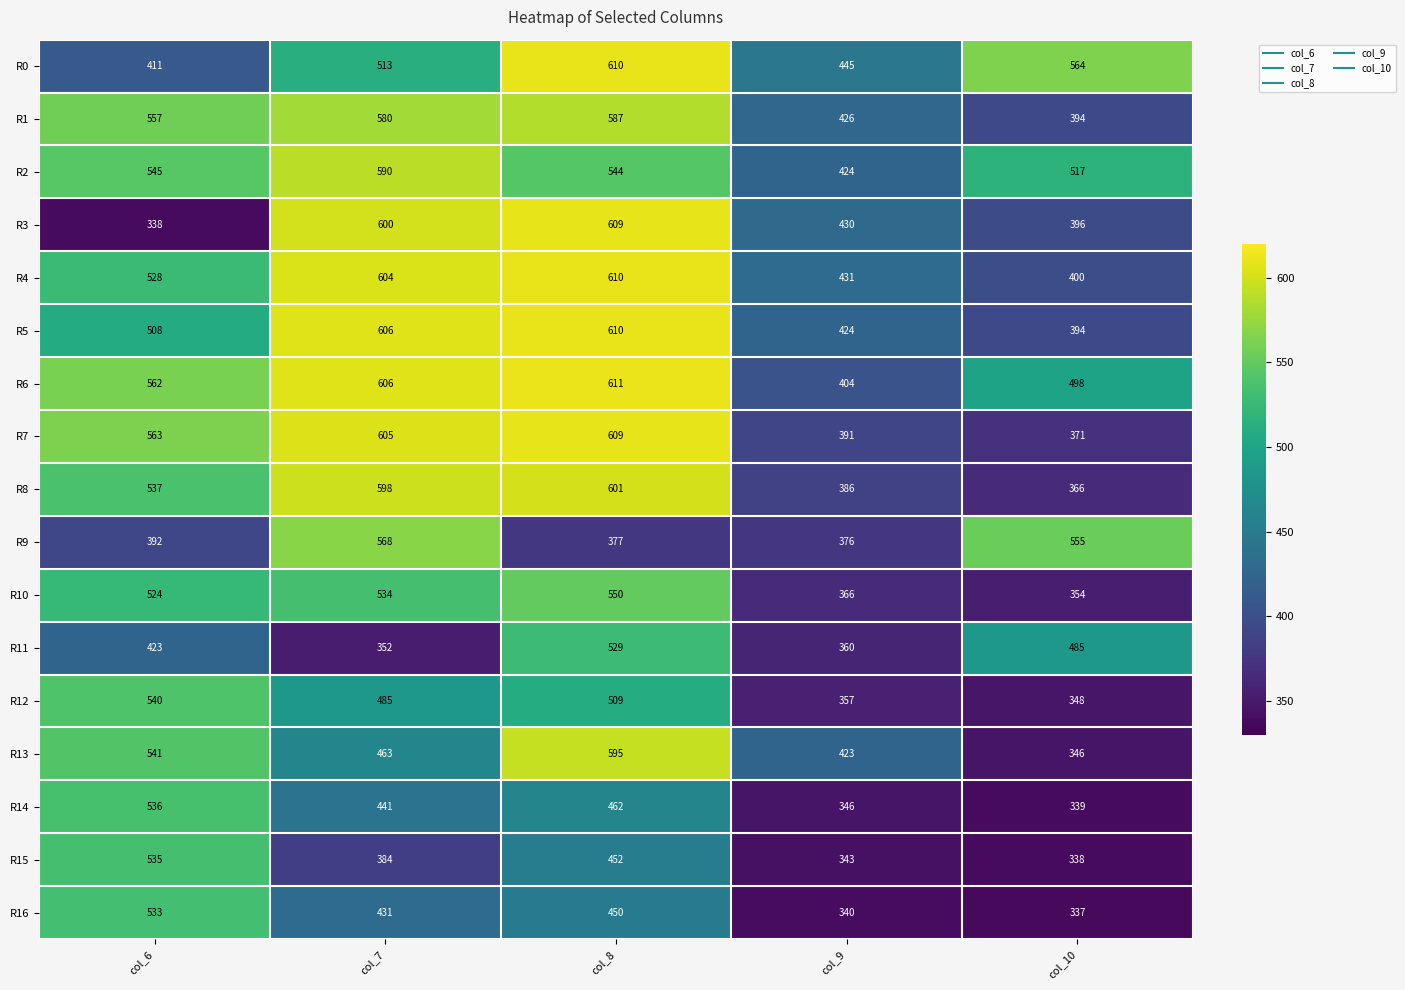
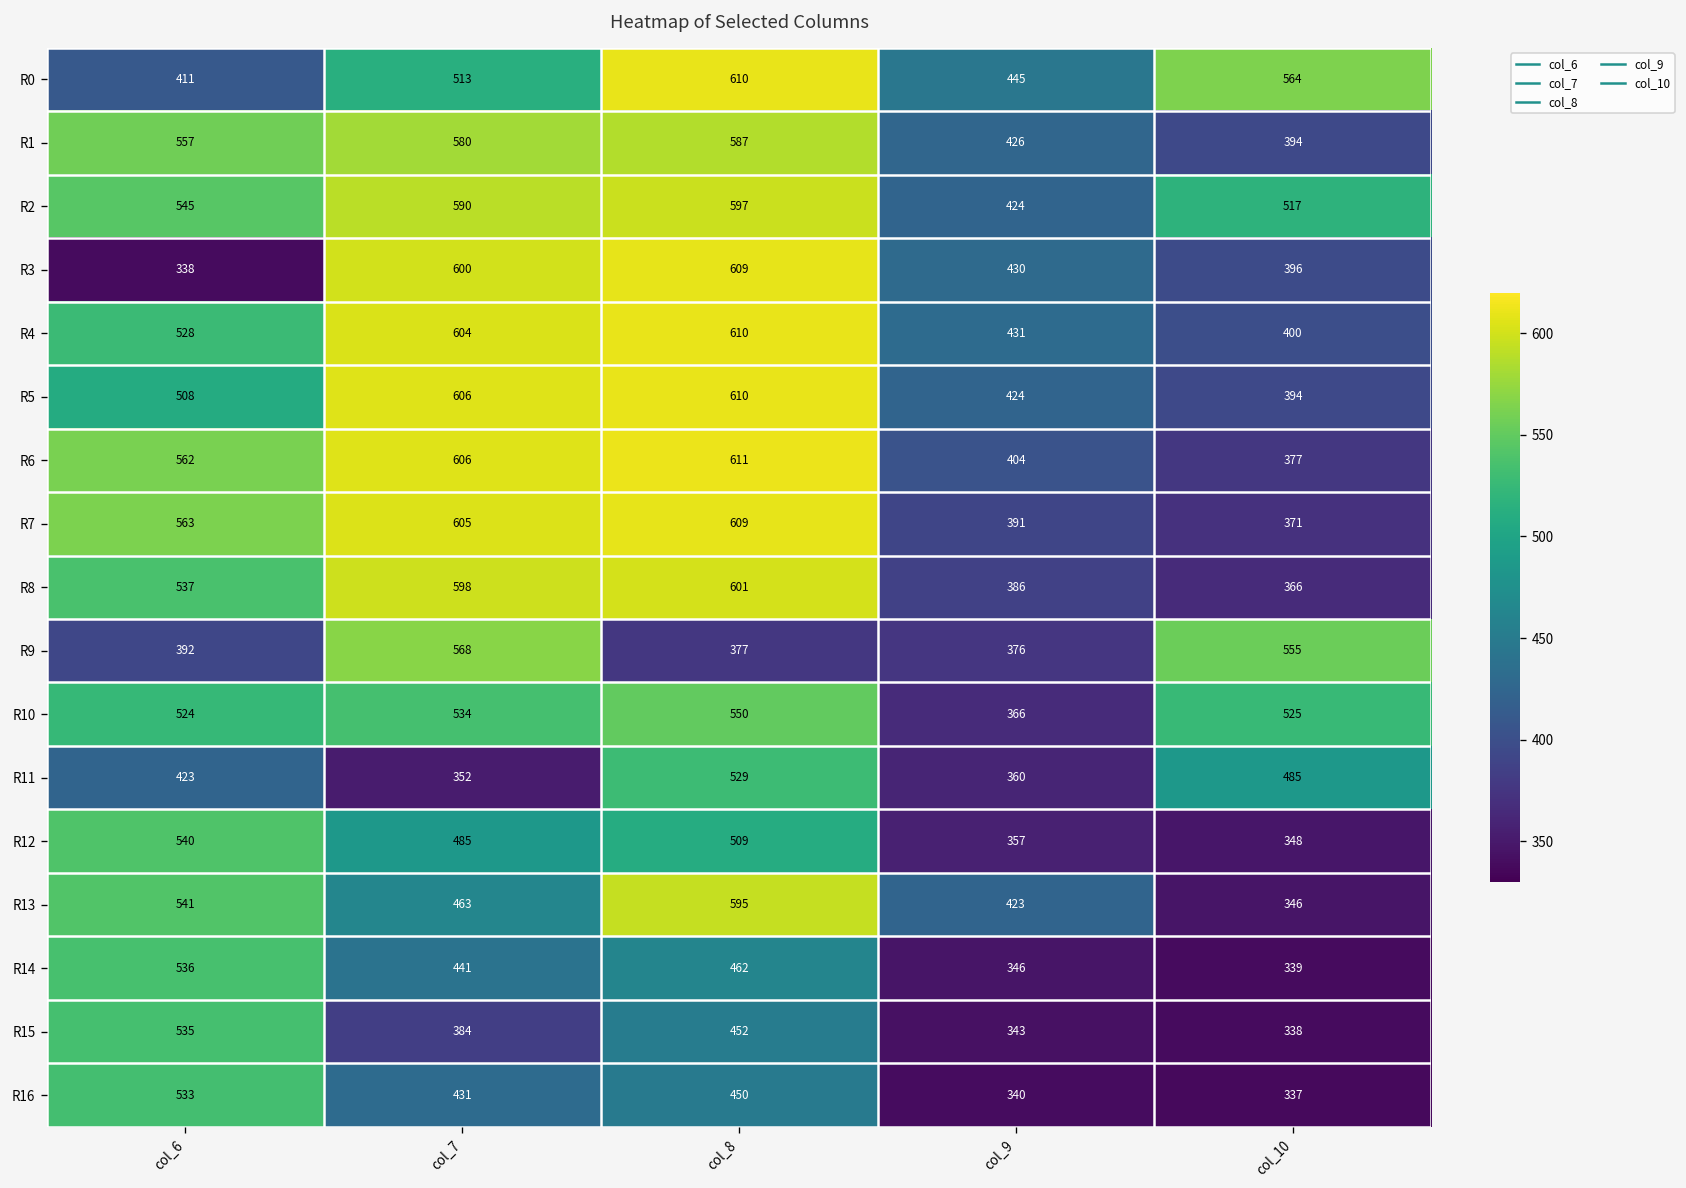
R2, col_8: 544 -> 597
R6, col_10: 498 -> 377
R10, col_10: 354 -> 525
